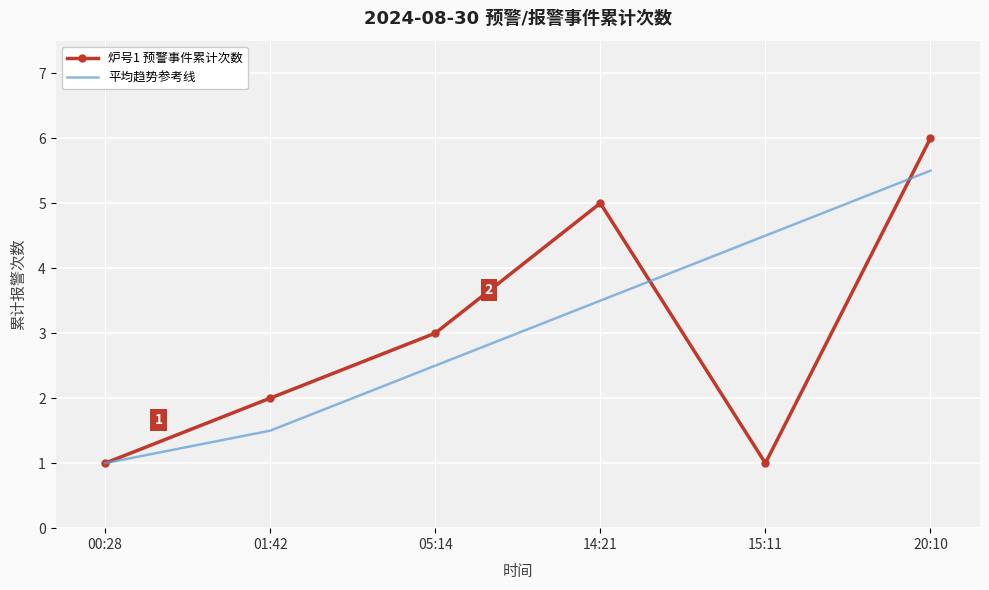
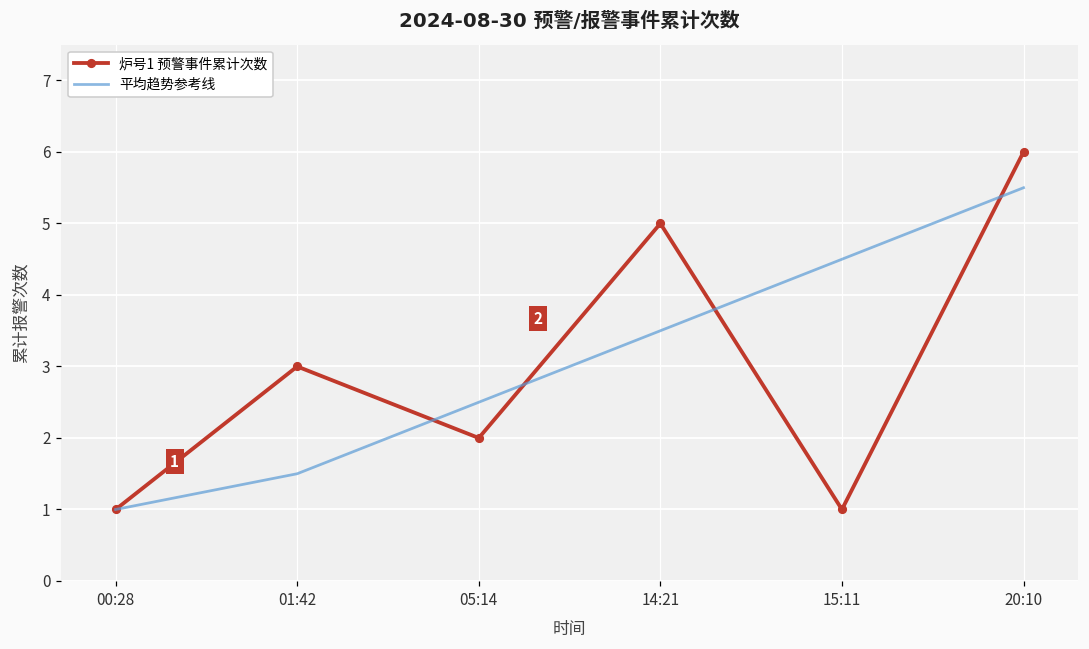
炉号1 预警事件累计次数, 01:42: 2 -> 3
炉号1 预警事件累计次数, 05:14: 3 -> 2
